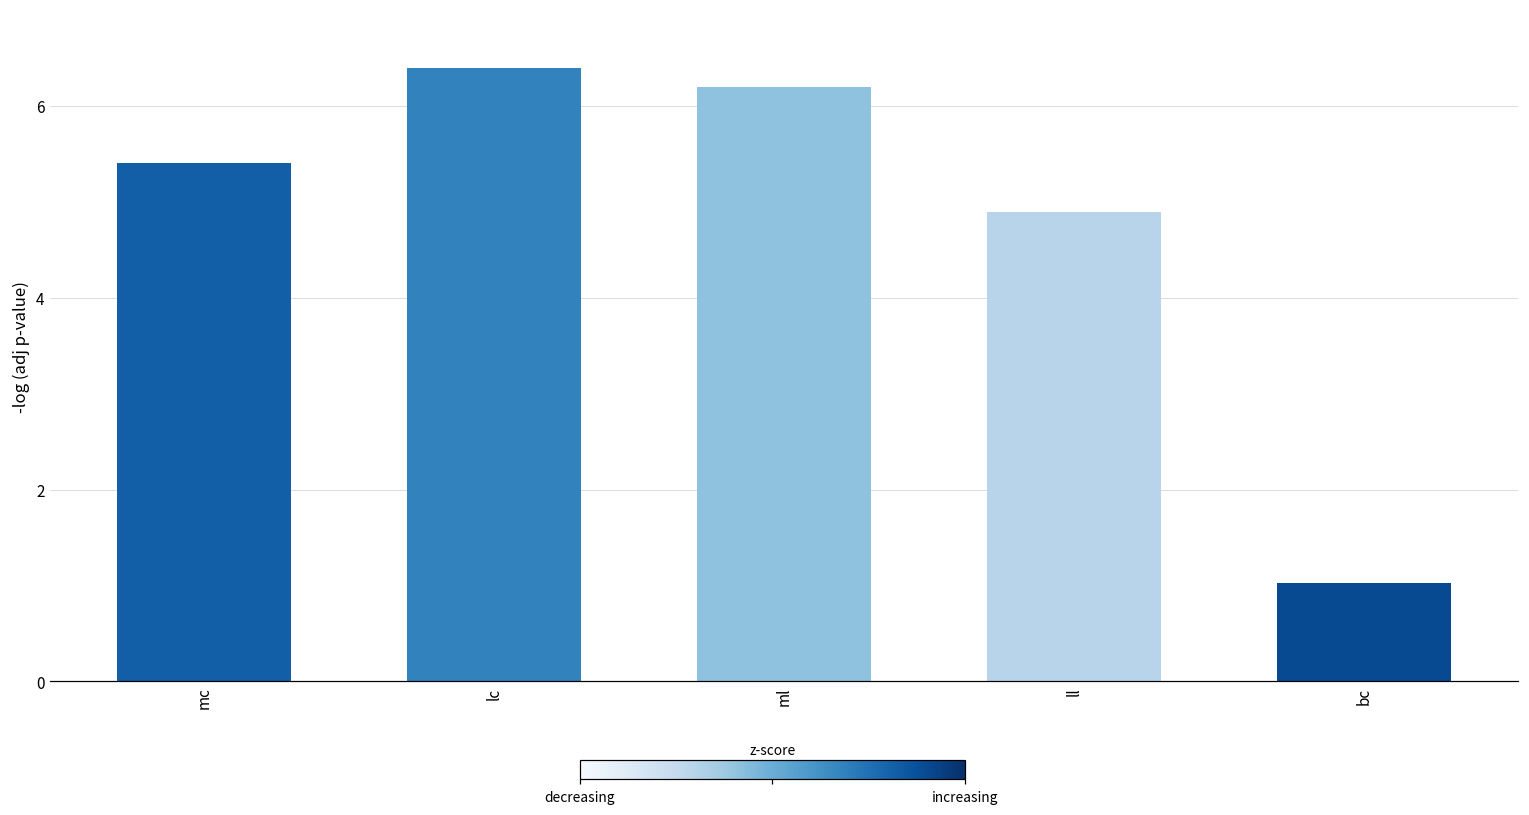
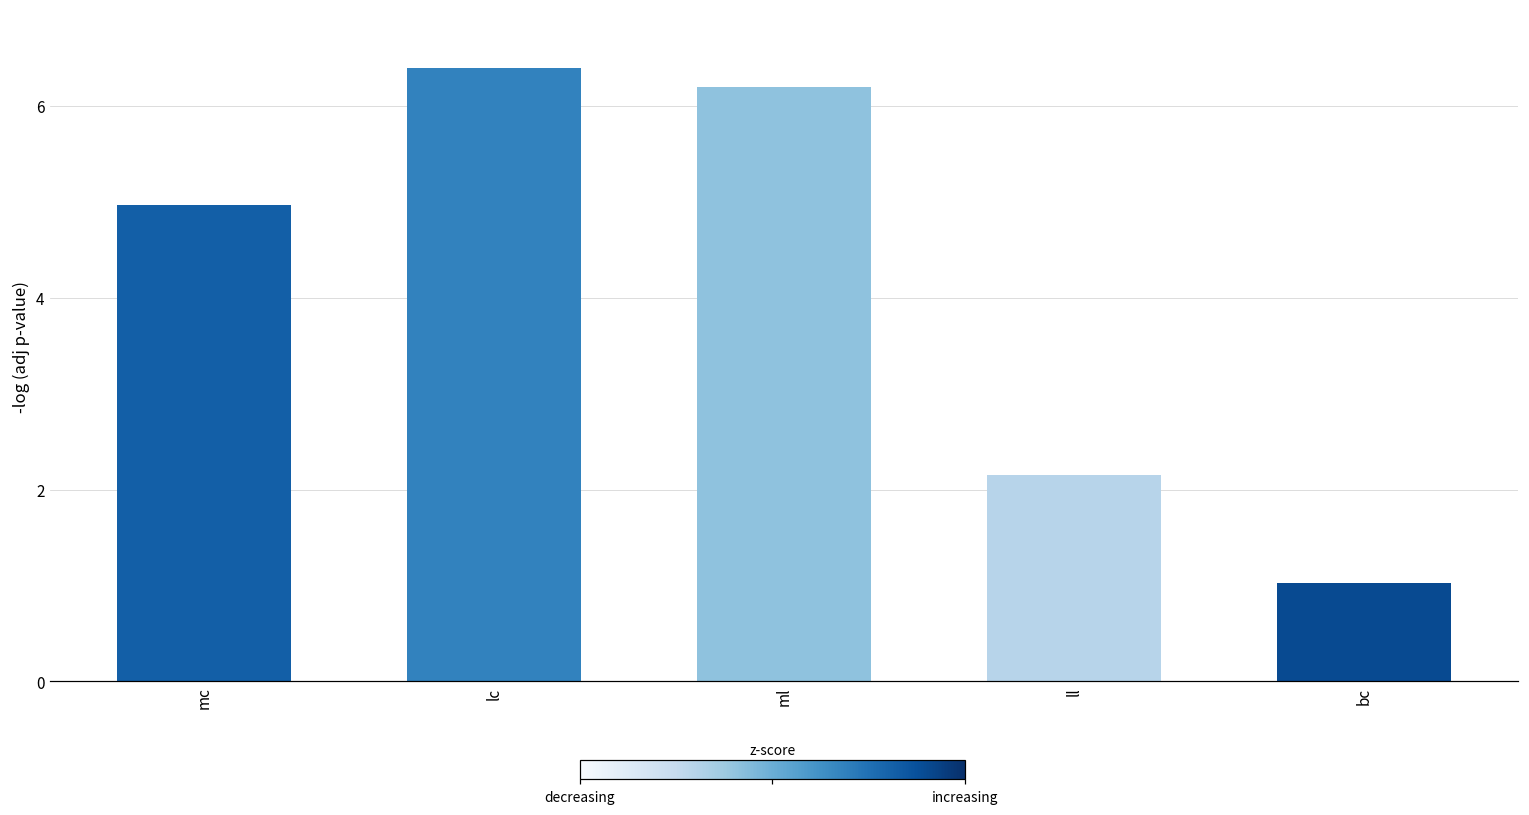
mc: 5.4 -> 5.0
ll: 4.9 -> 2.2
